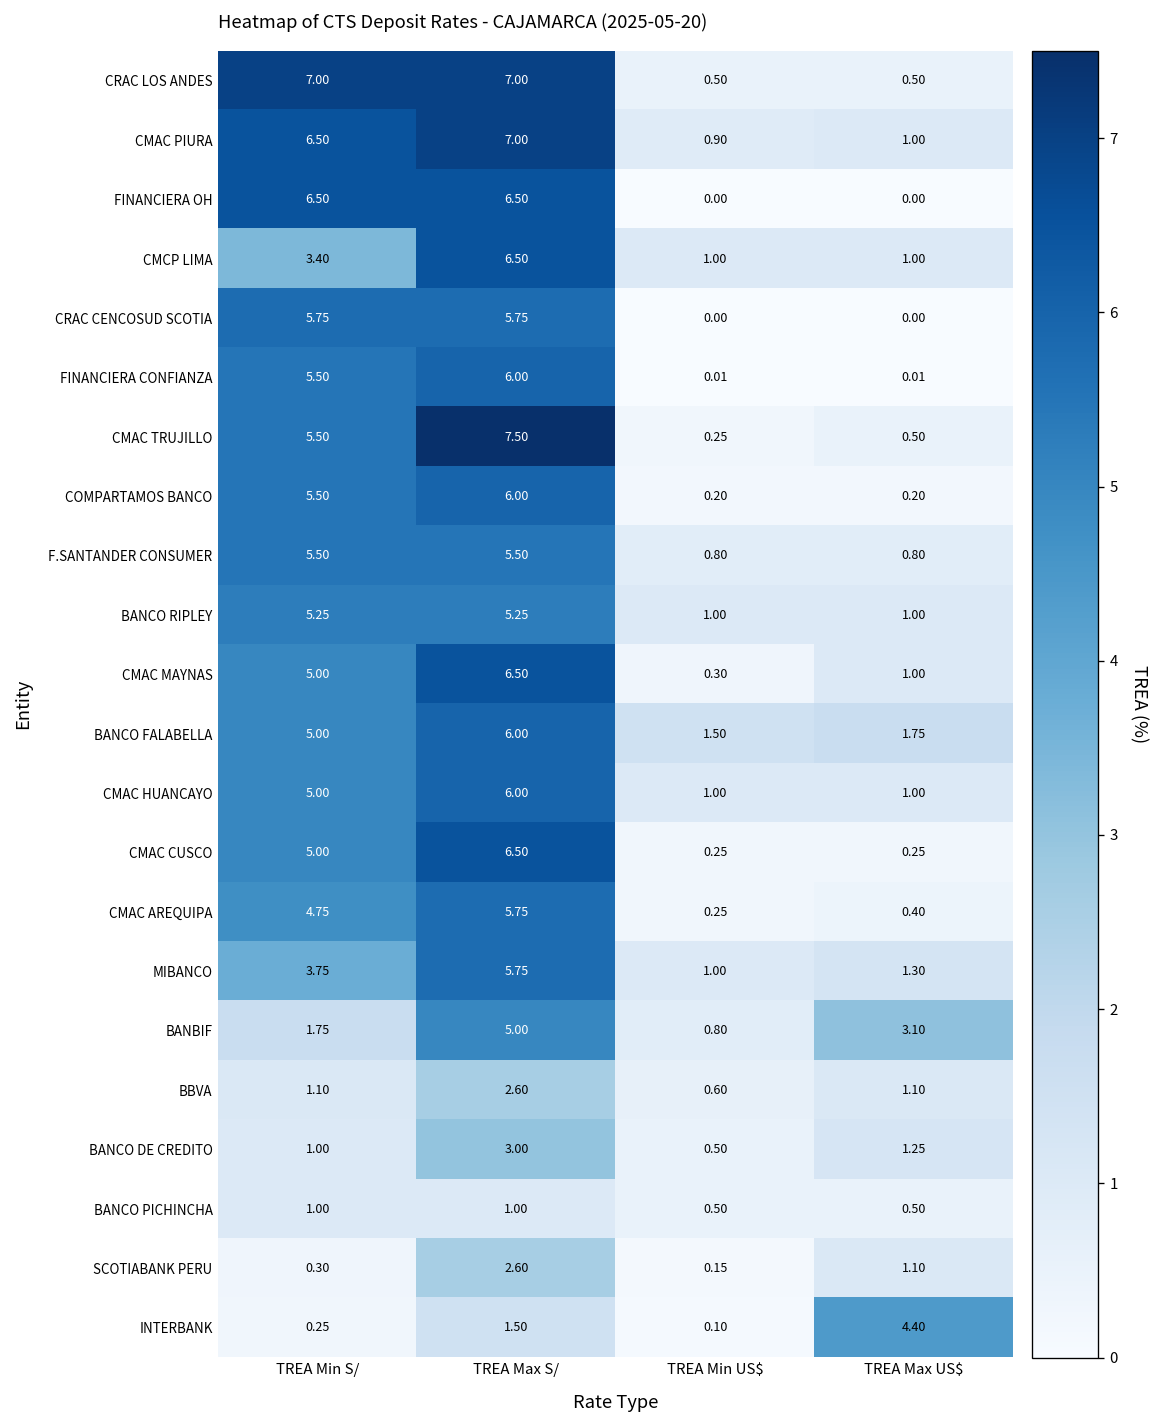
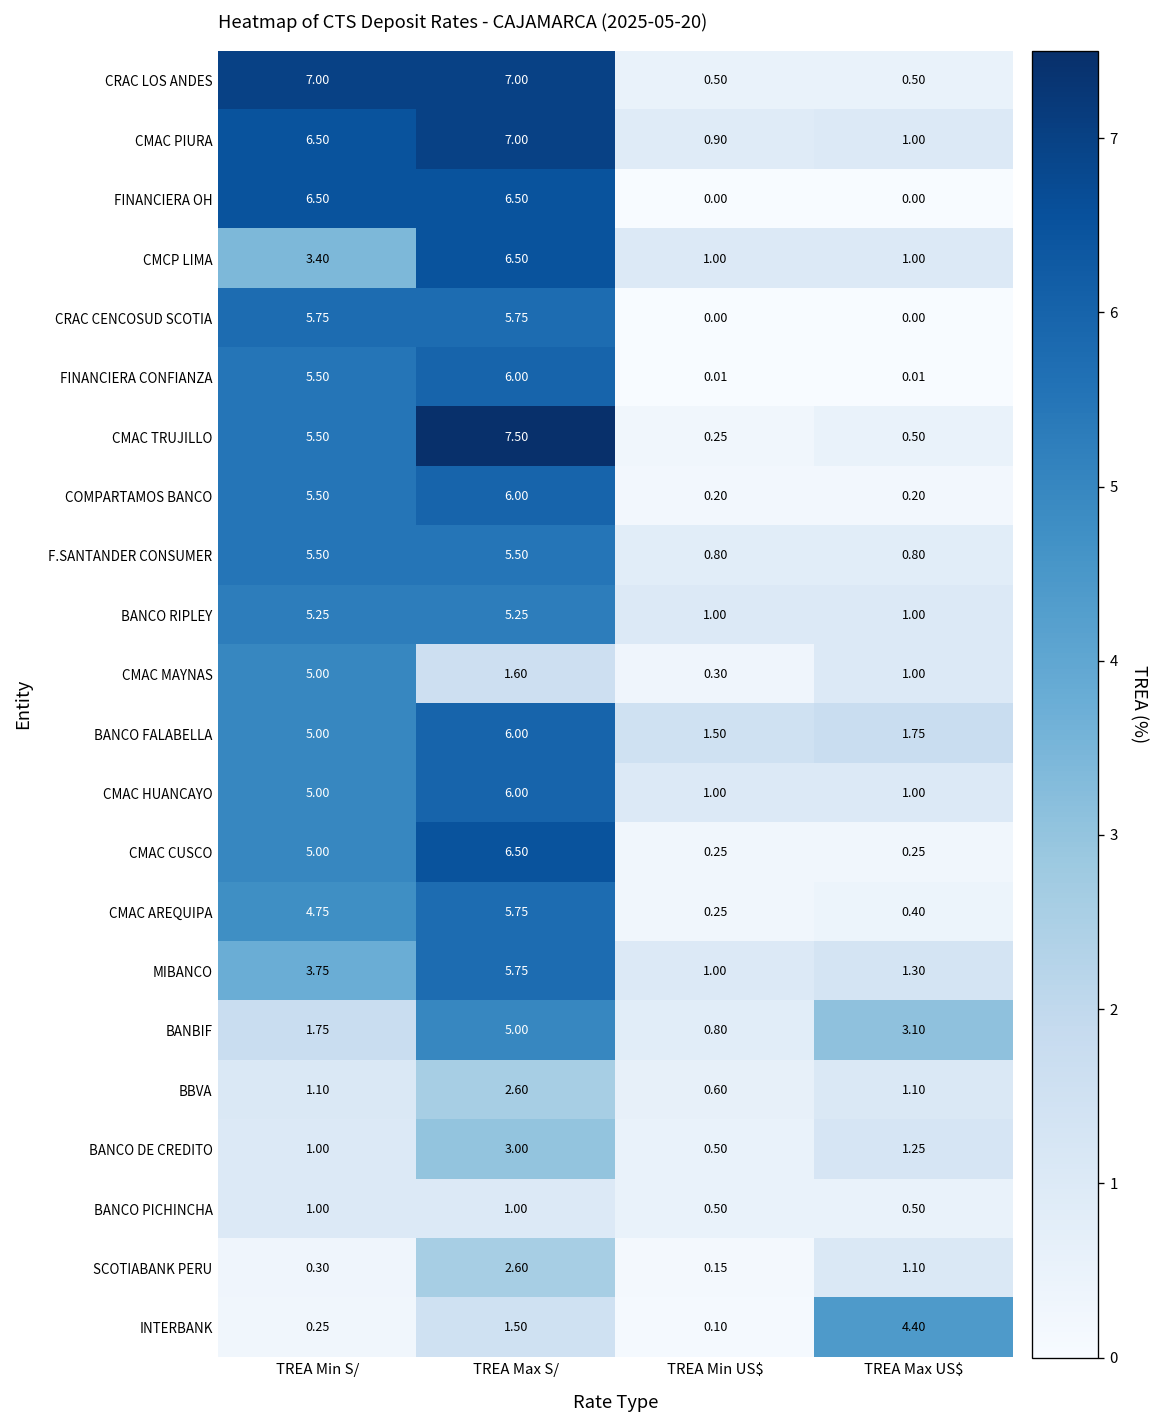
CMAC MAYNAS, TREA Max S/: 6.50 -> 1.60
